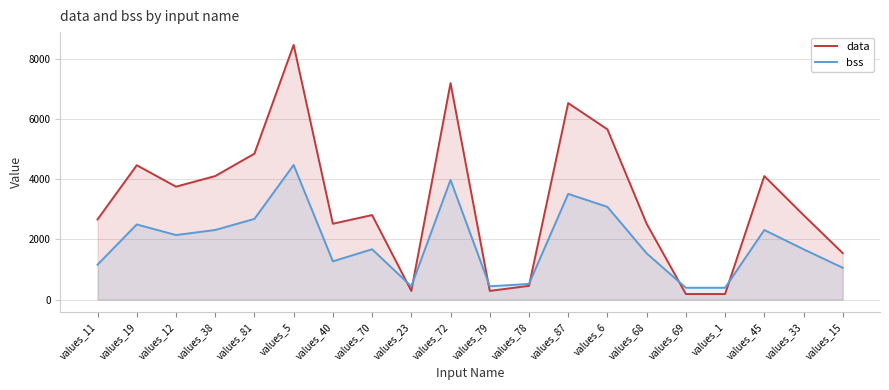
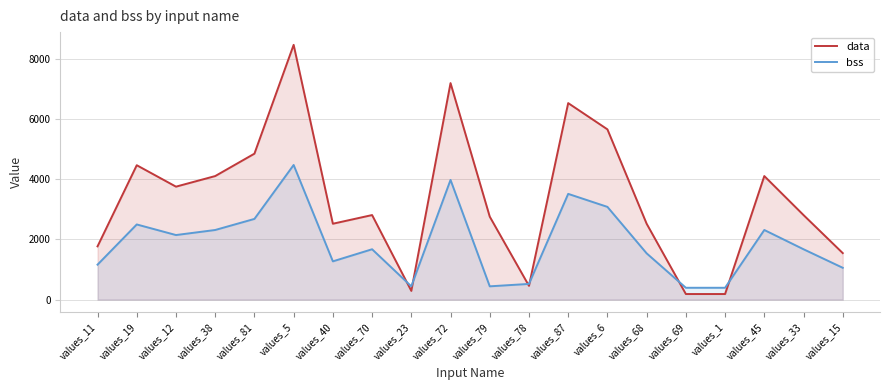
data, values_11: 2700 -> 1800
data, values_79: 300 -> 2800
